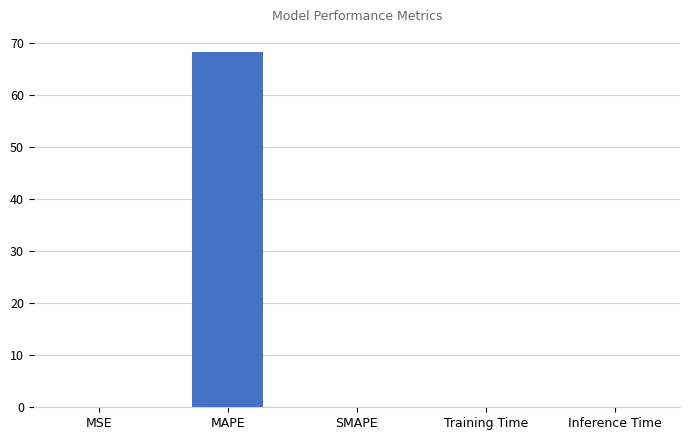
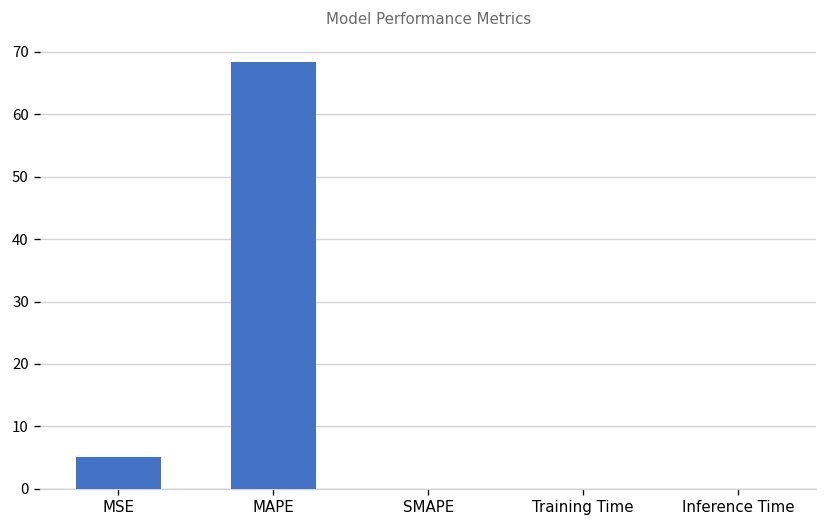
MSE: 0 -> 5
